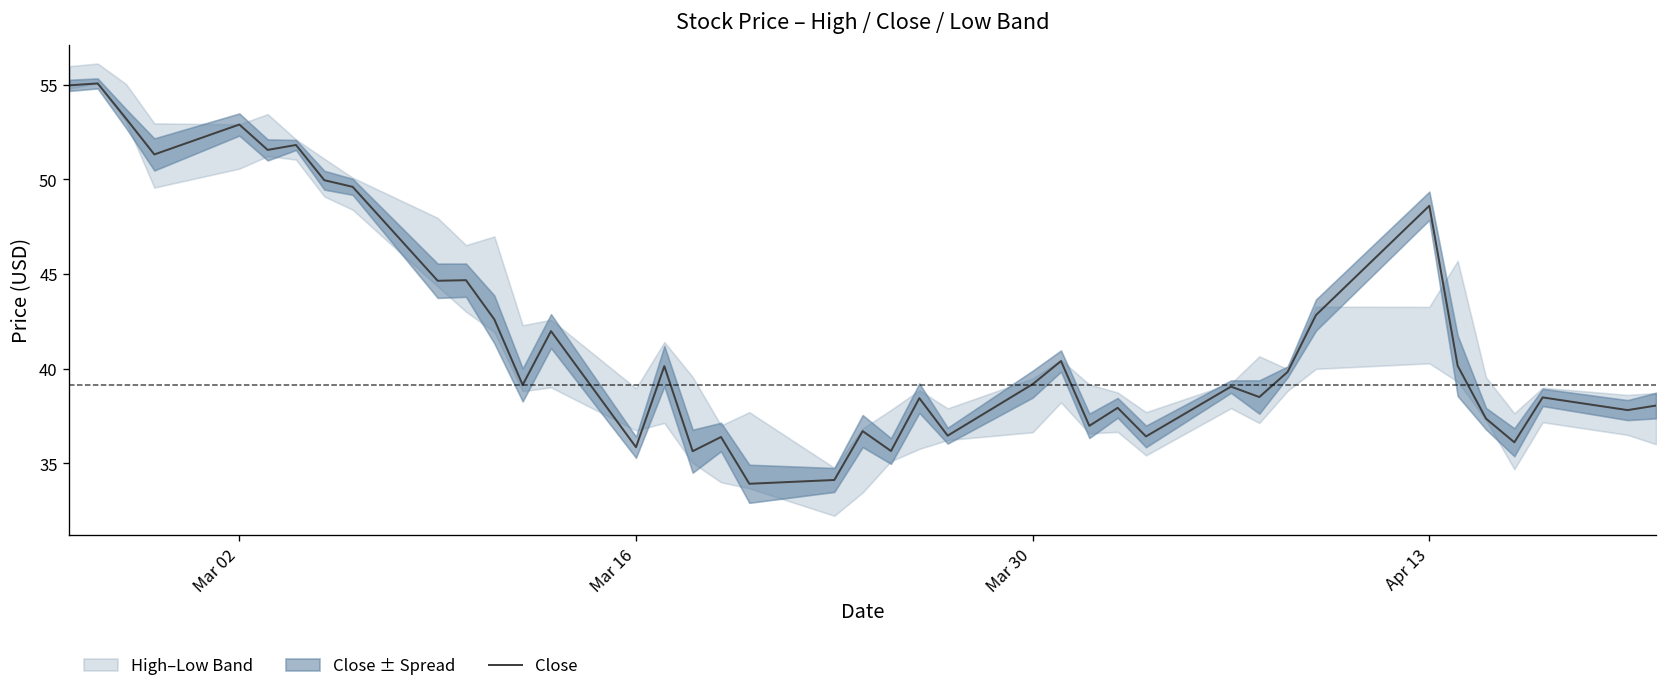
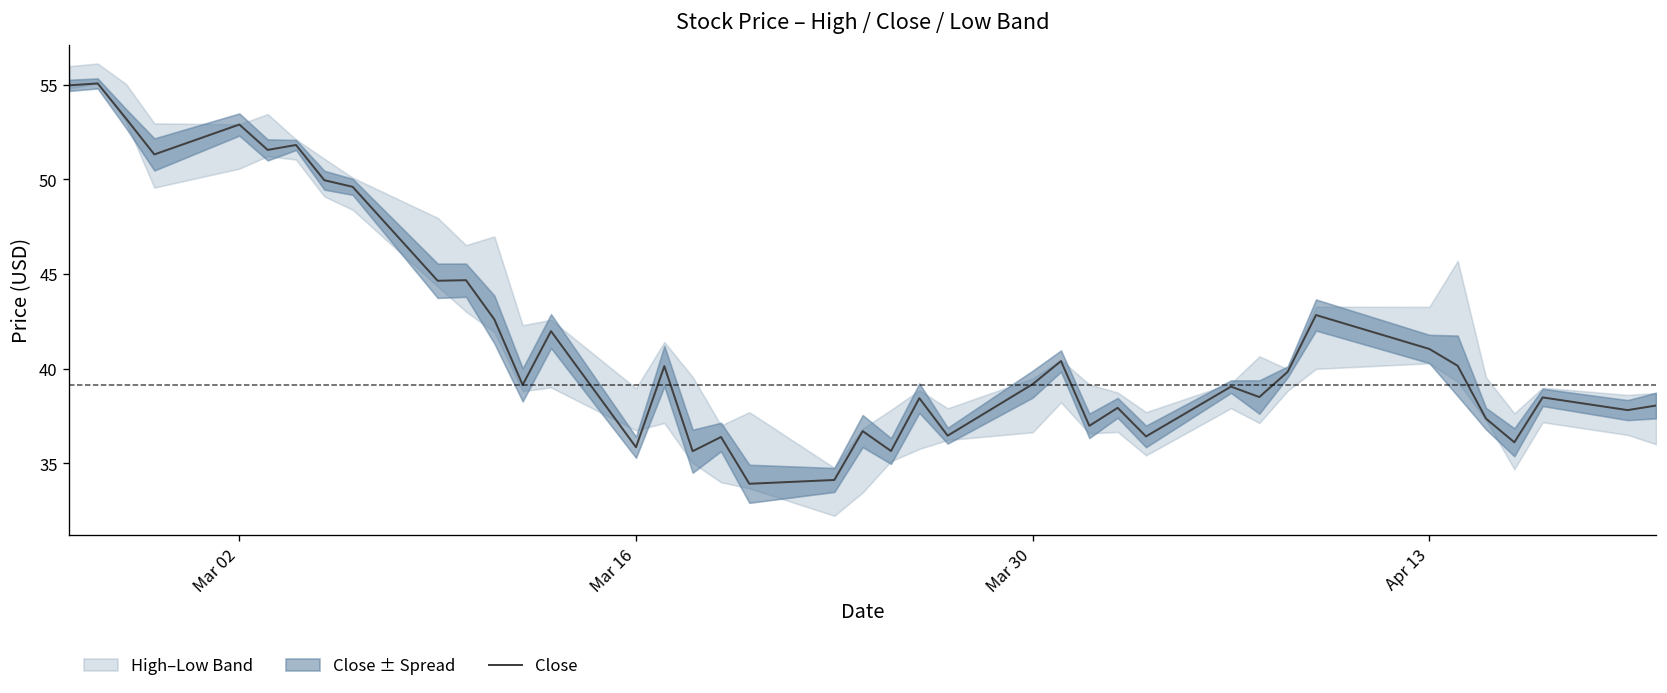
Close, Apr 13: 48.6 -> 41.0
